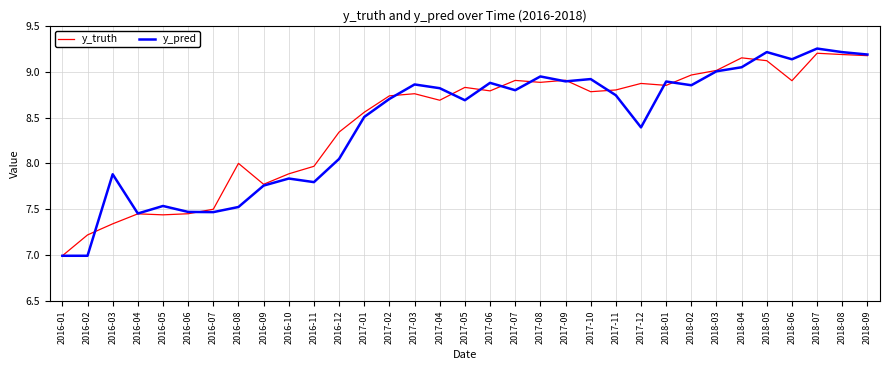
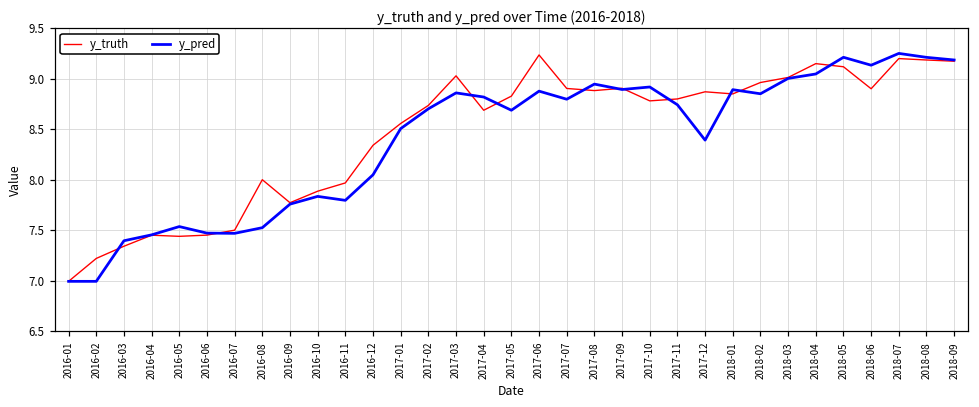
y_pred, 2016-03: 7.9 -> 7.4
y_truth, 2017-03: 8.8 -> 9.0
y_truth, 2017-06: 8.8 -> 9.2
